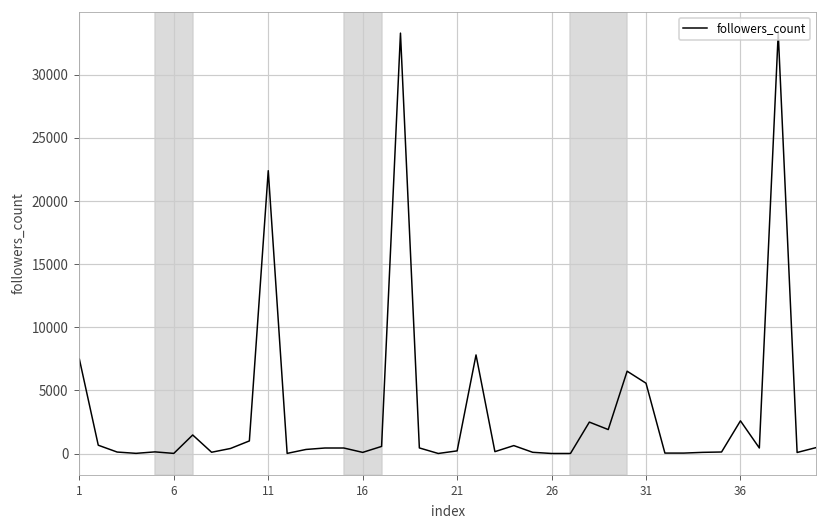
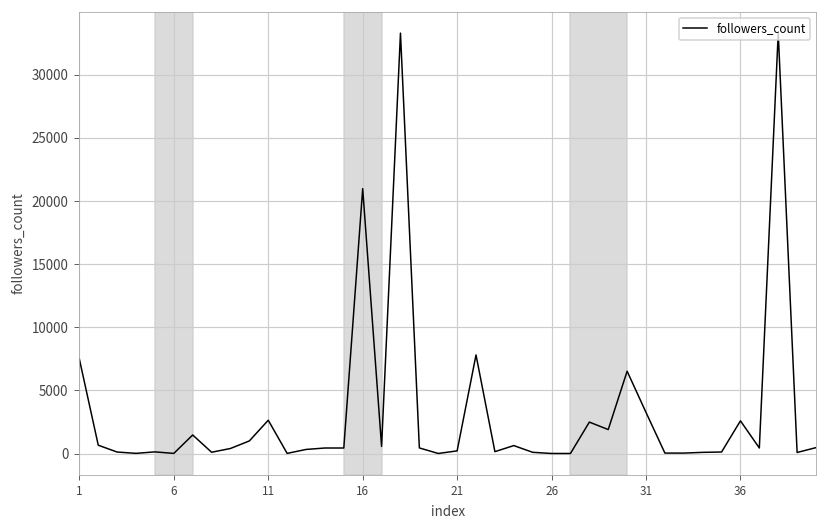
11: 22400 -> 2600
16: 100 -> 21000
31: 5600 -> 3300
